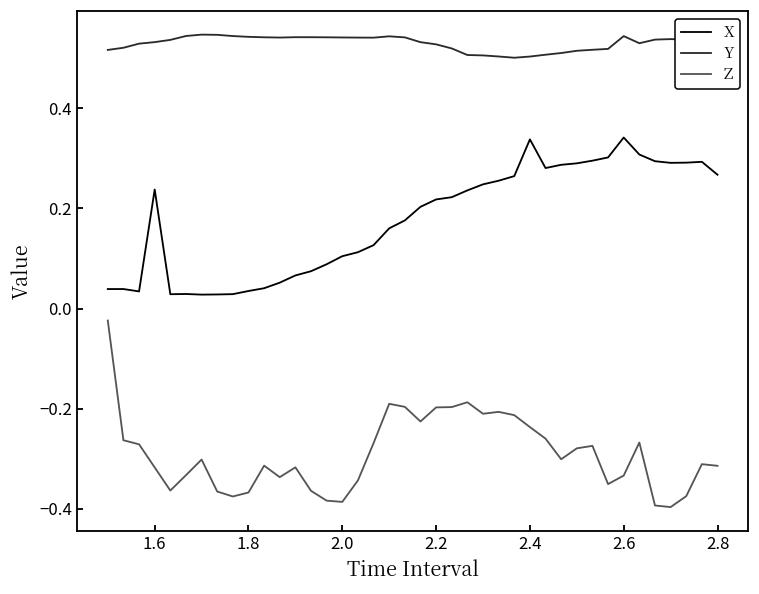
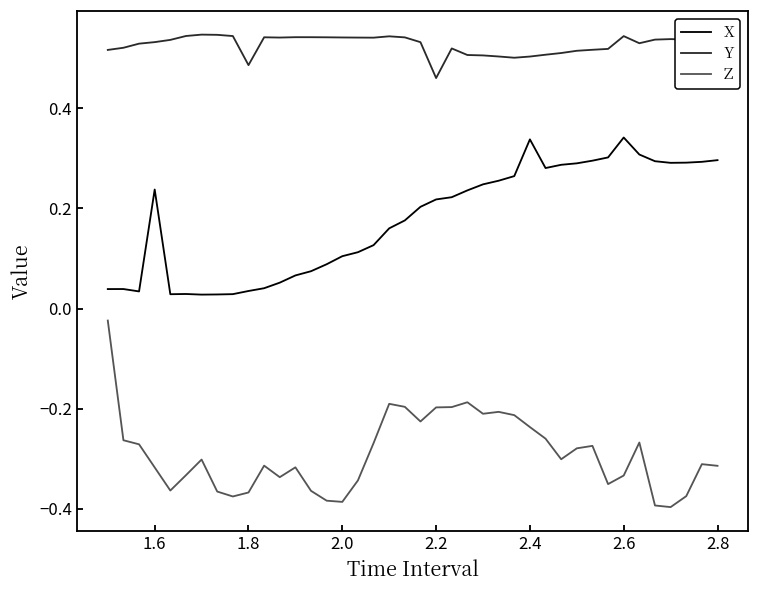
Y, 1.8: 0.54 -> 0.49
Y, 2.2: 0.53 -> 0.46
X, 2.8: 0.27 -> 0.30
